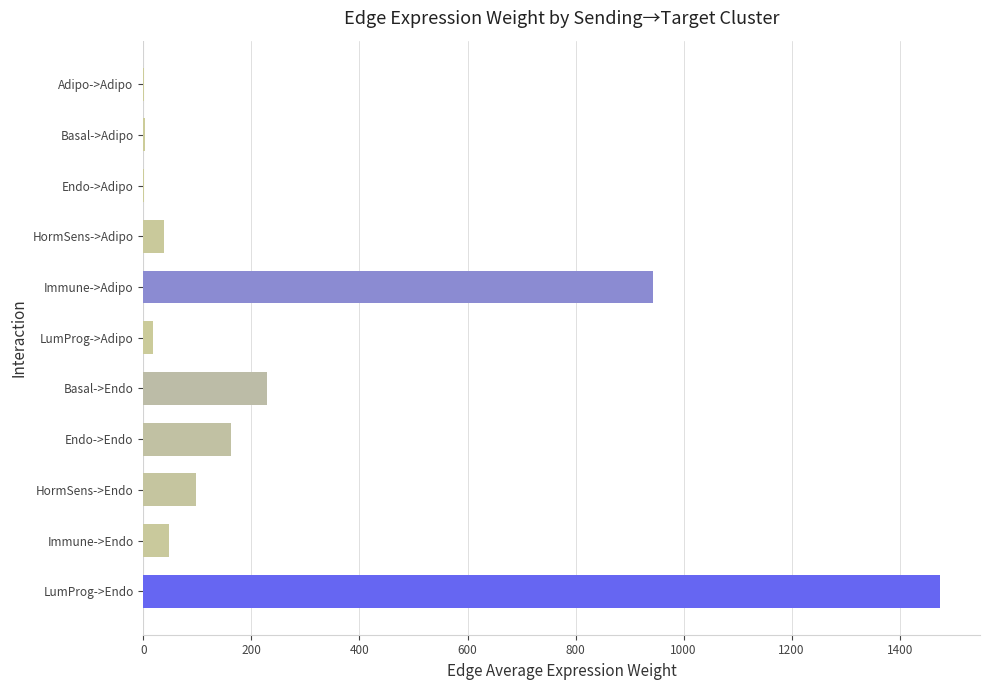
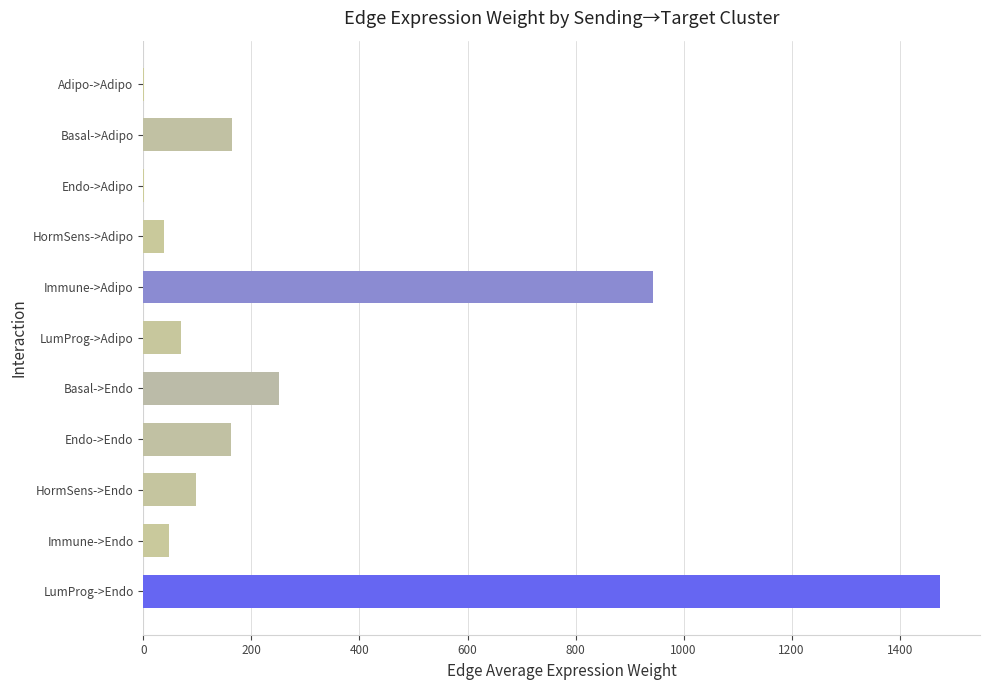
Basal->Adipo: 0 -> 160
LumProg->Adipo: 20 -> 70
Basal->Endo: 230 -> 250
